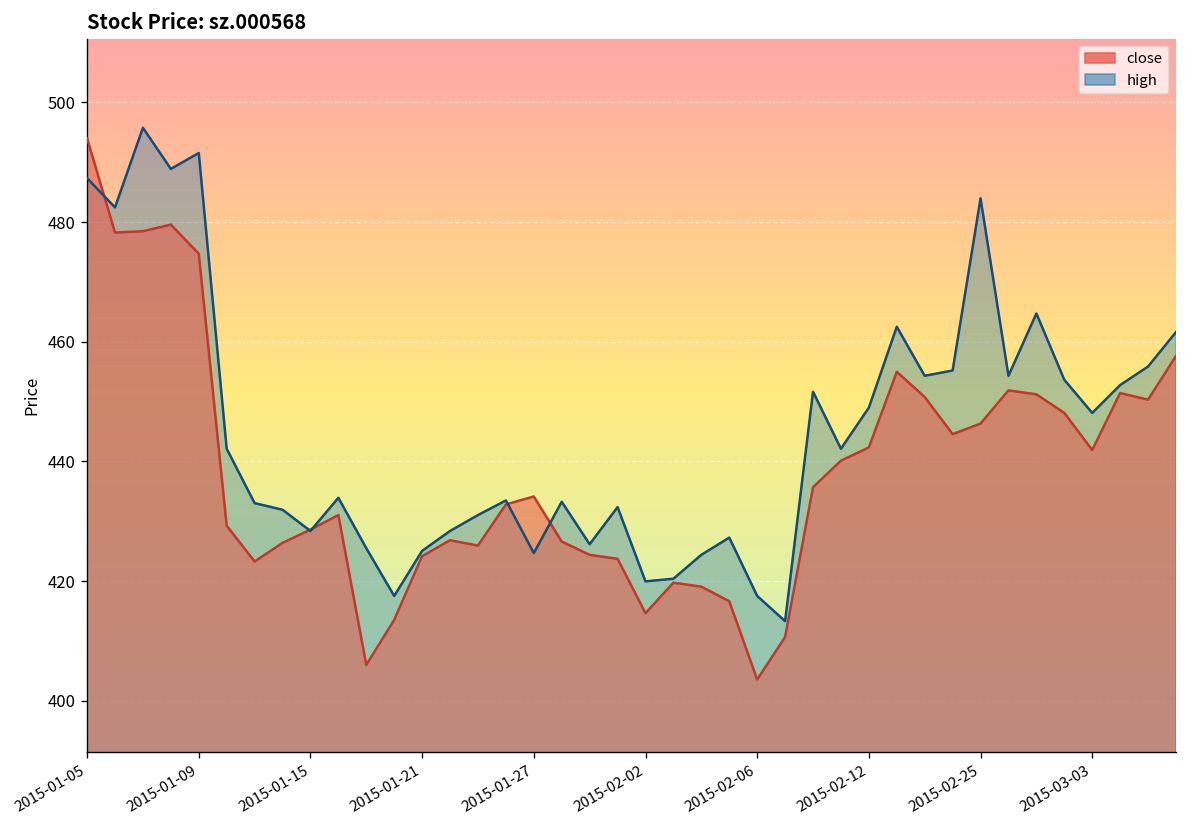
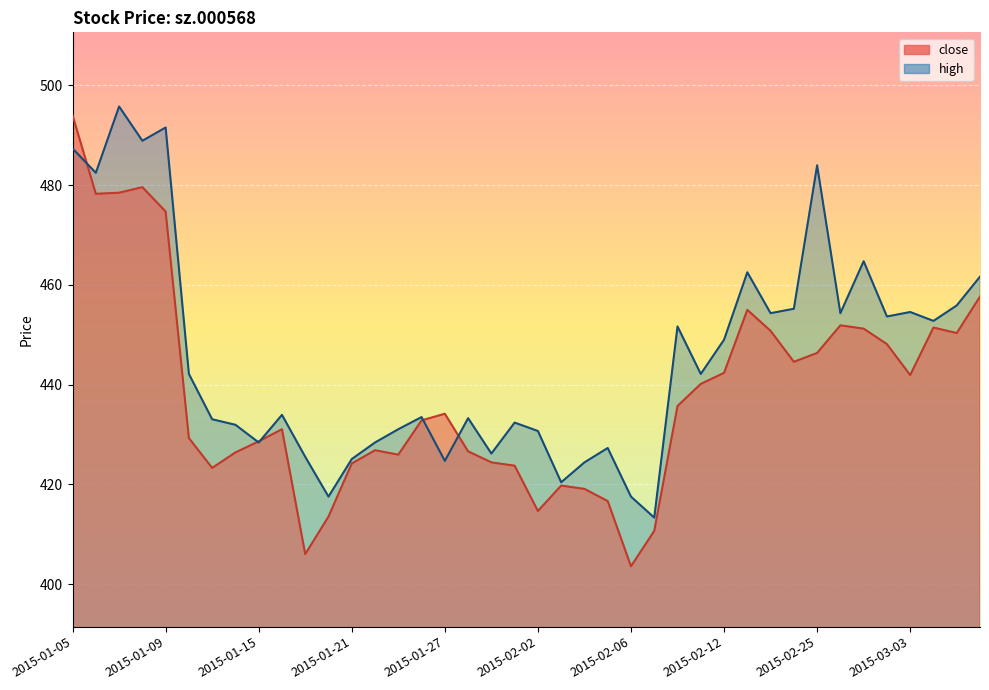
high, 2015-02-02: 420 -> 431
high, 2015-03-03: 448 -> 455
